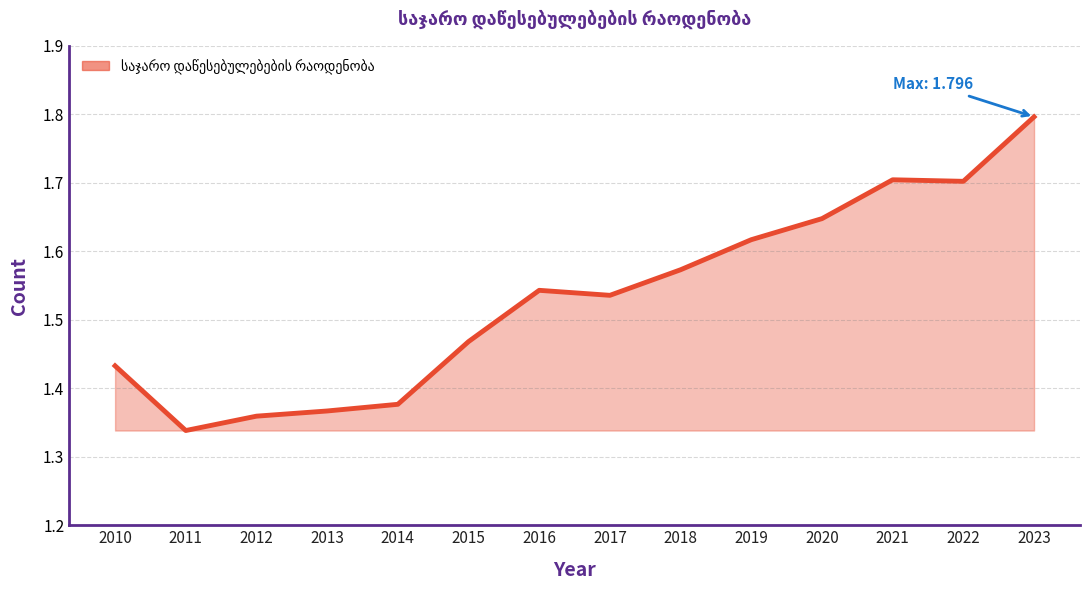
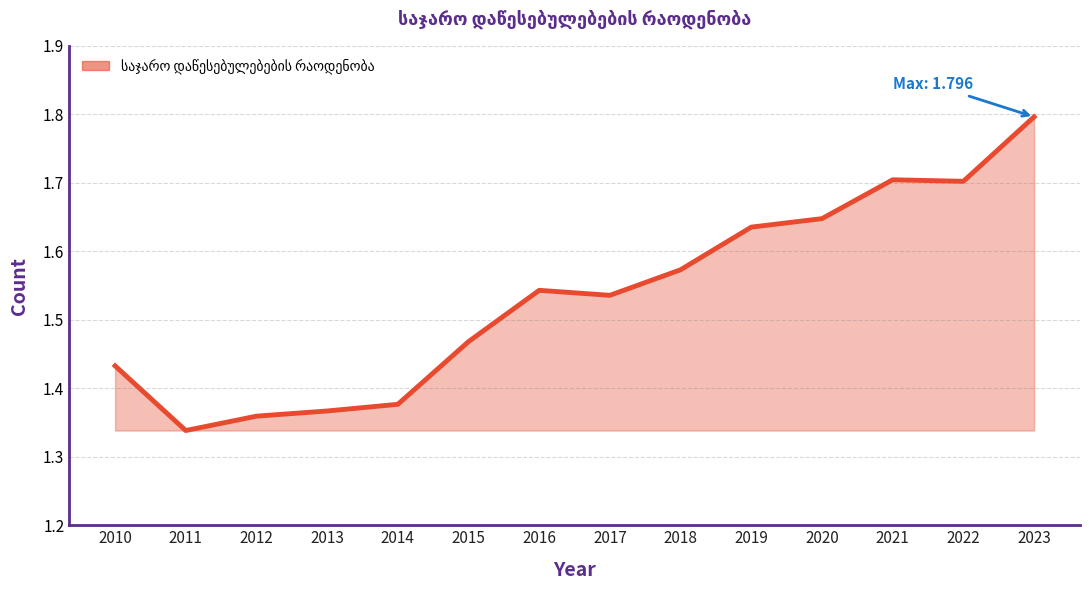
2019: 1.62 -> 1.64
